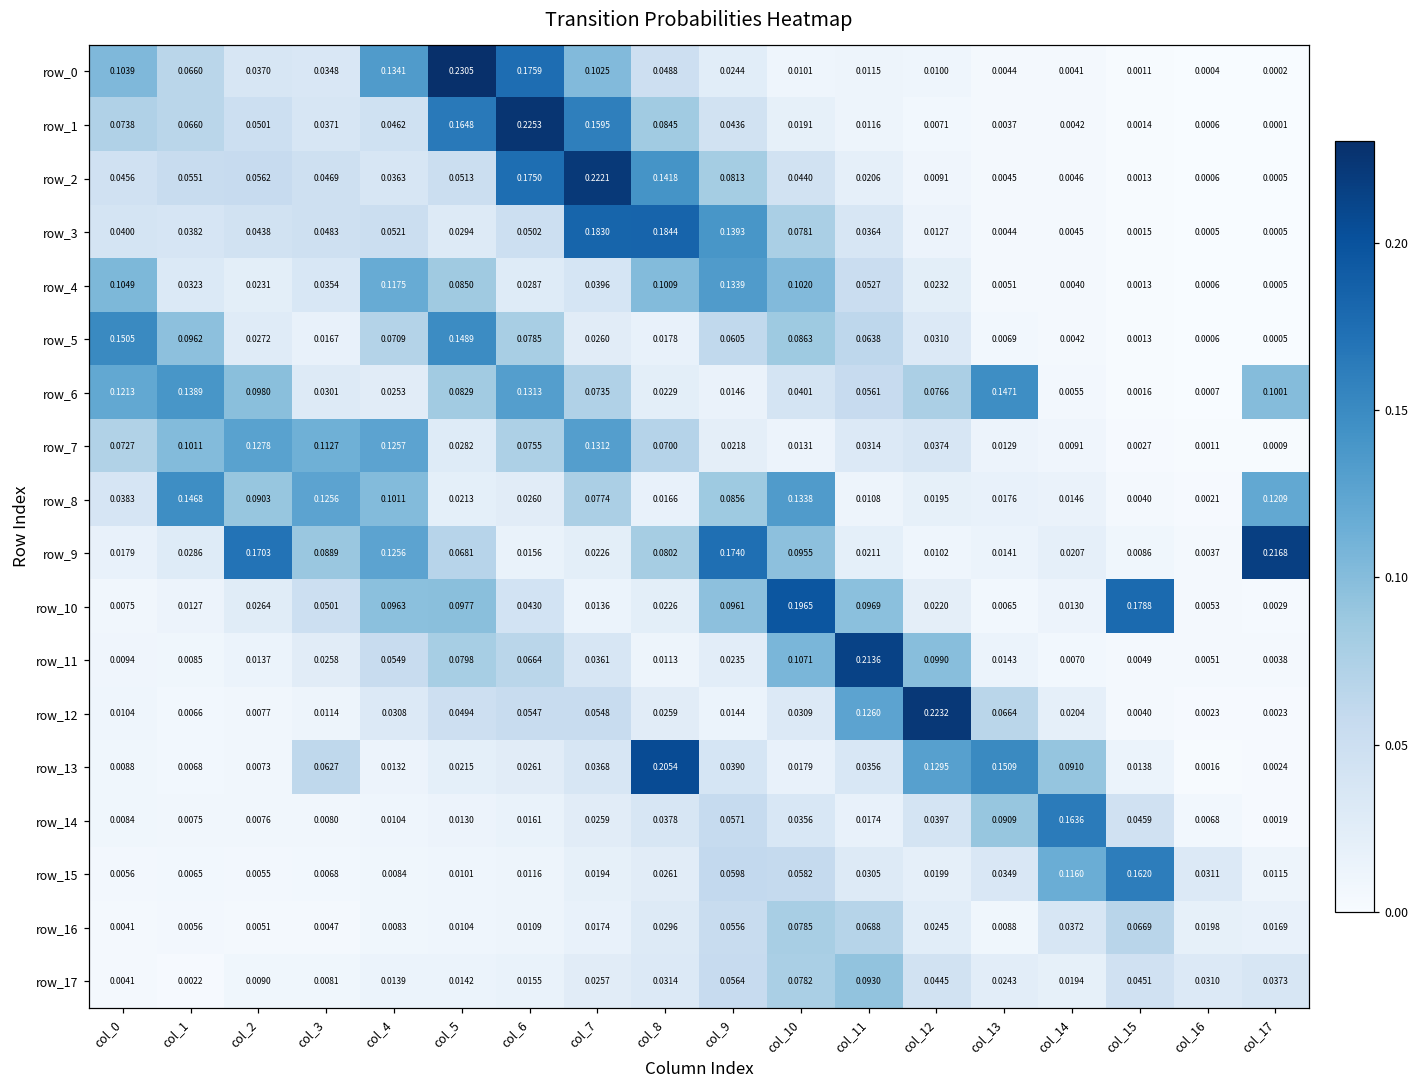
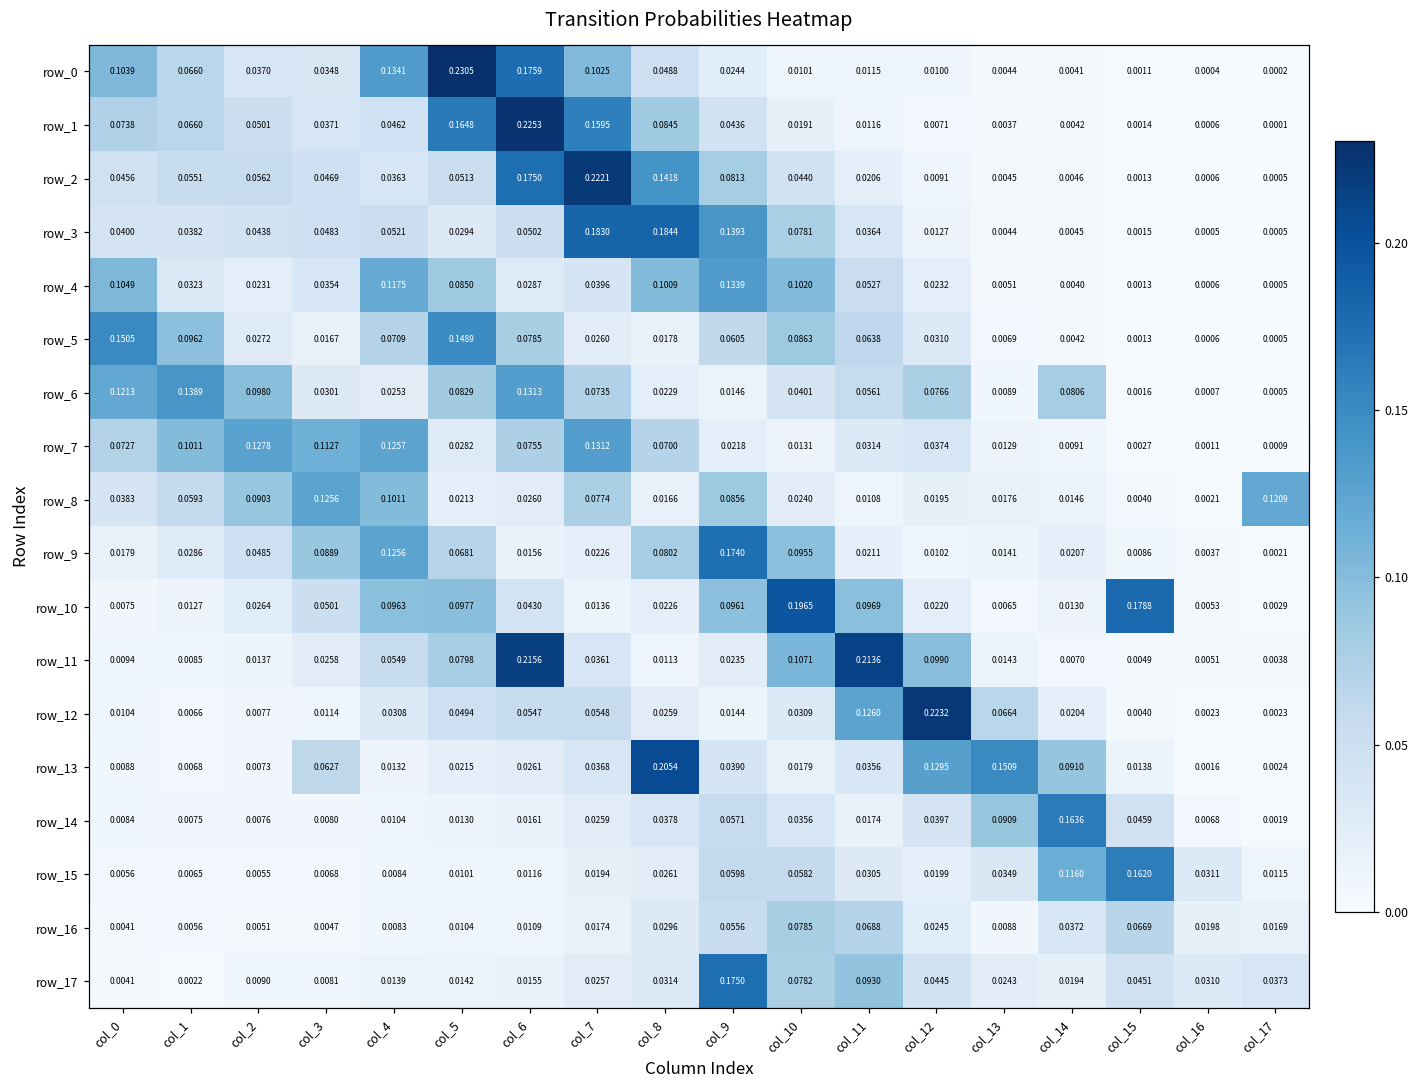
row_6, col_13: 0.1471 -> 0.0089
row_6, col_14: 0.0055 -> 0.0806
row_6, col_17: 0.1001 -> 0.0005
row_8, col_1: 0.1468 -> 0.0593
row_8, col_10: 0.1338 -> 0.0240
row_9, col_2: 0.1703 -> 0.0485
row_9, col_17: 0.2168 -> 0.0021
row_11, col_6: 0.0664 -> 0.2156
row_17, col_9: 0.0564 -> 0.1750
